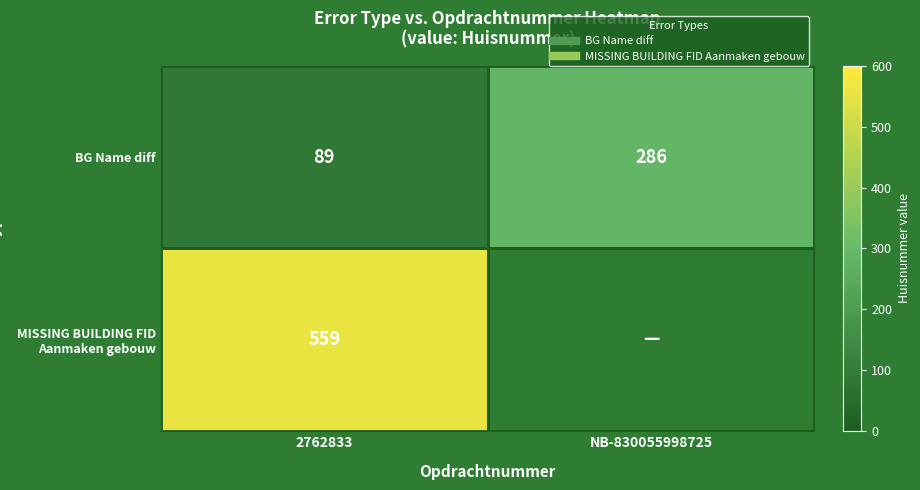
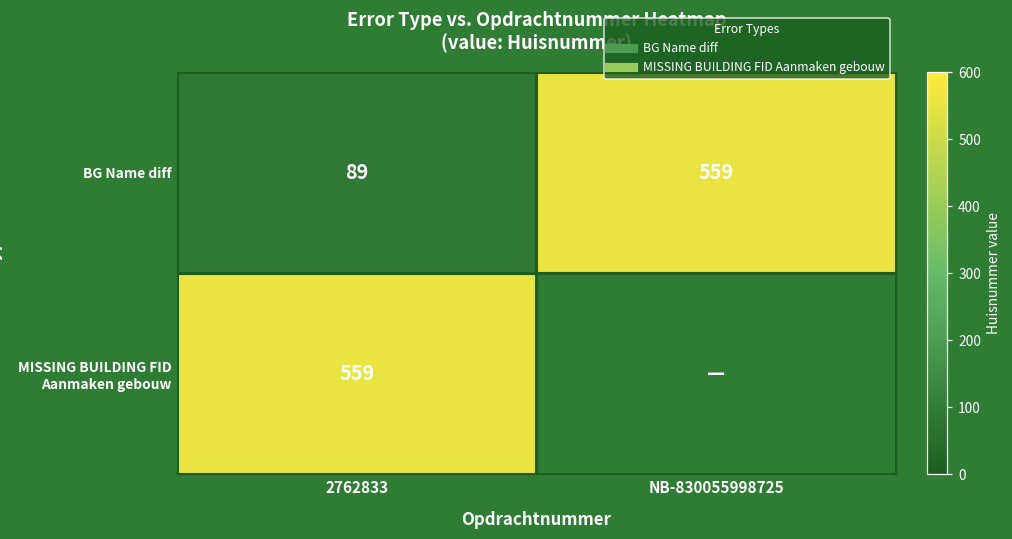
BG Name diff, NB-830055998725: 286 -> 559
